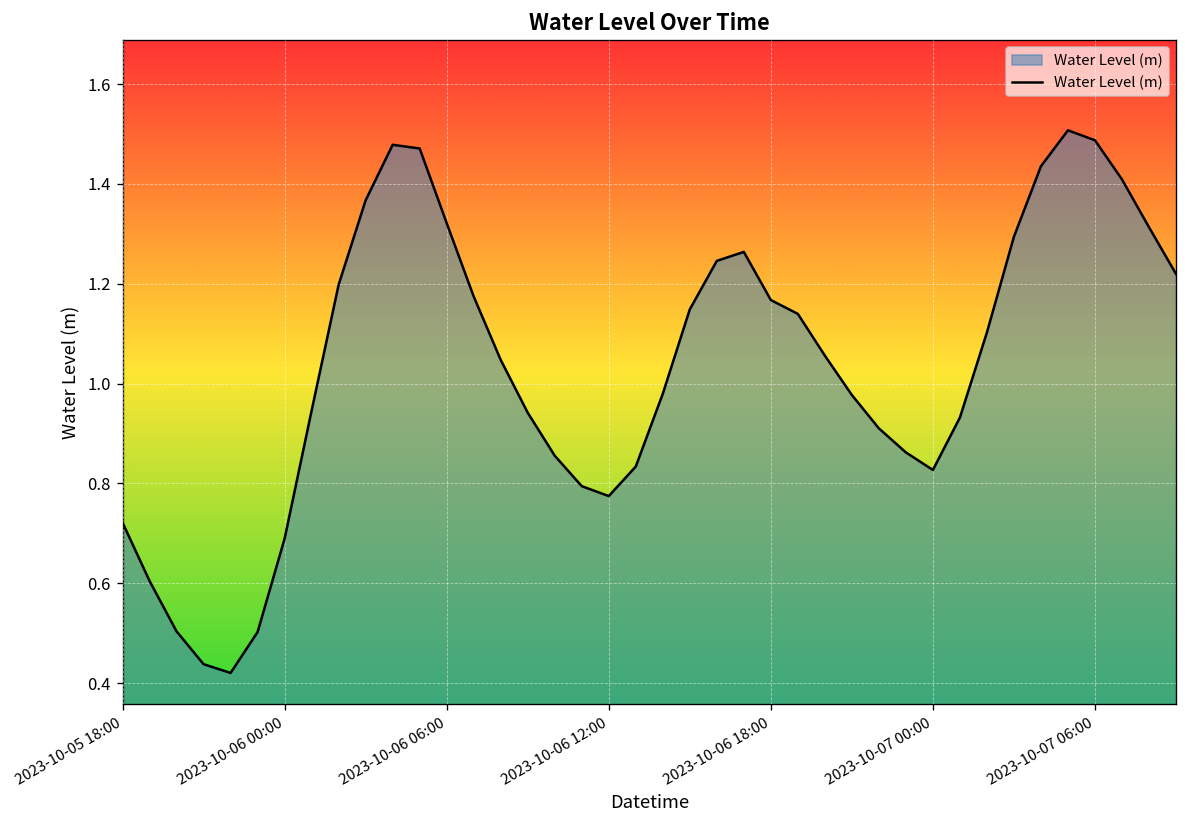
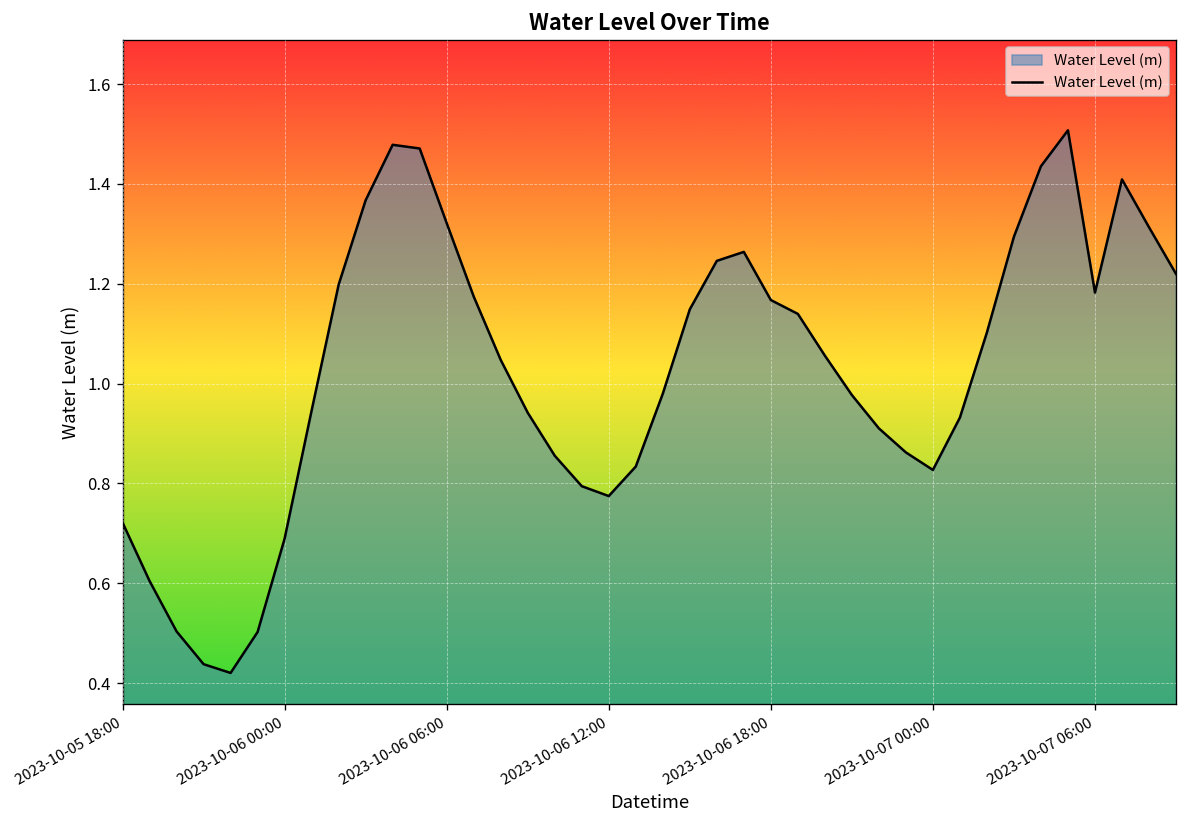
2023-10-07 06:00: 1.49 -> 1.18
